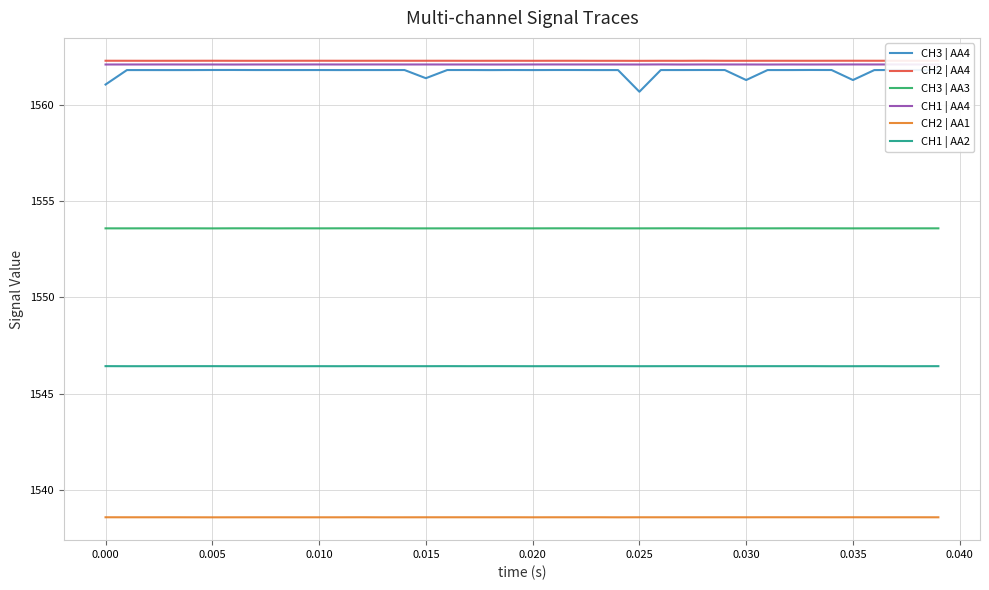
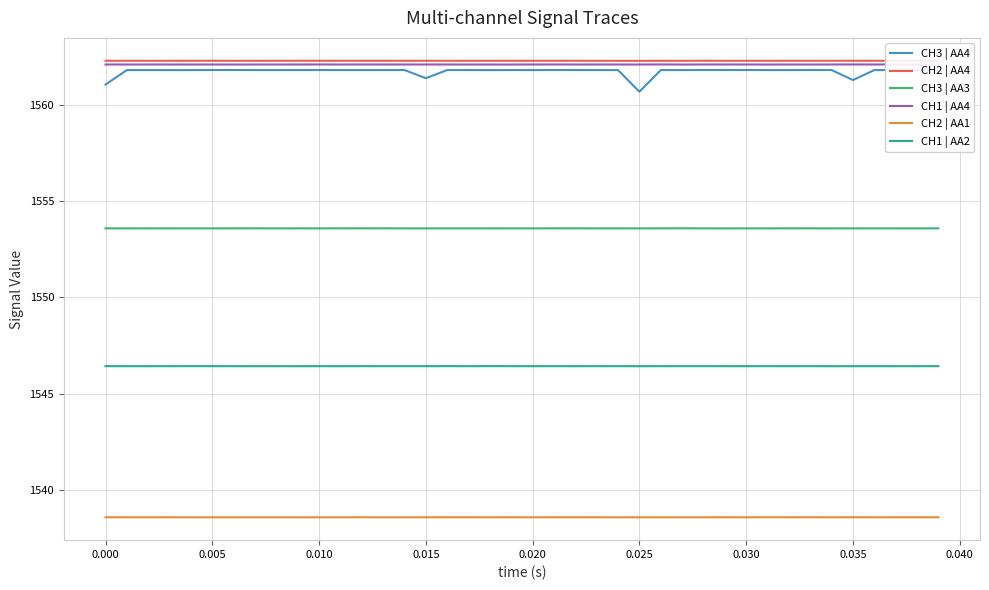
CH3 | AA4, 0.030: 1561.3 -> 1561.8
